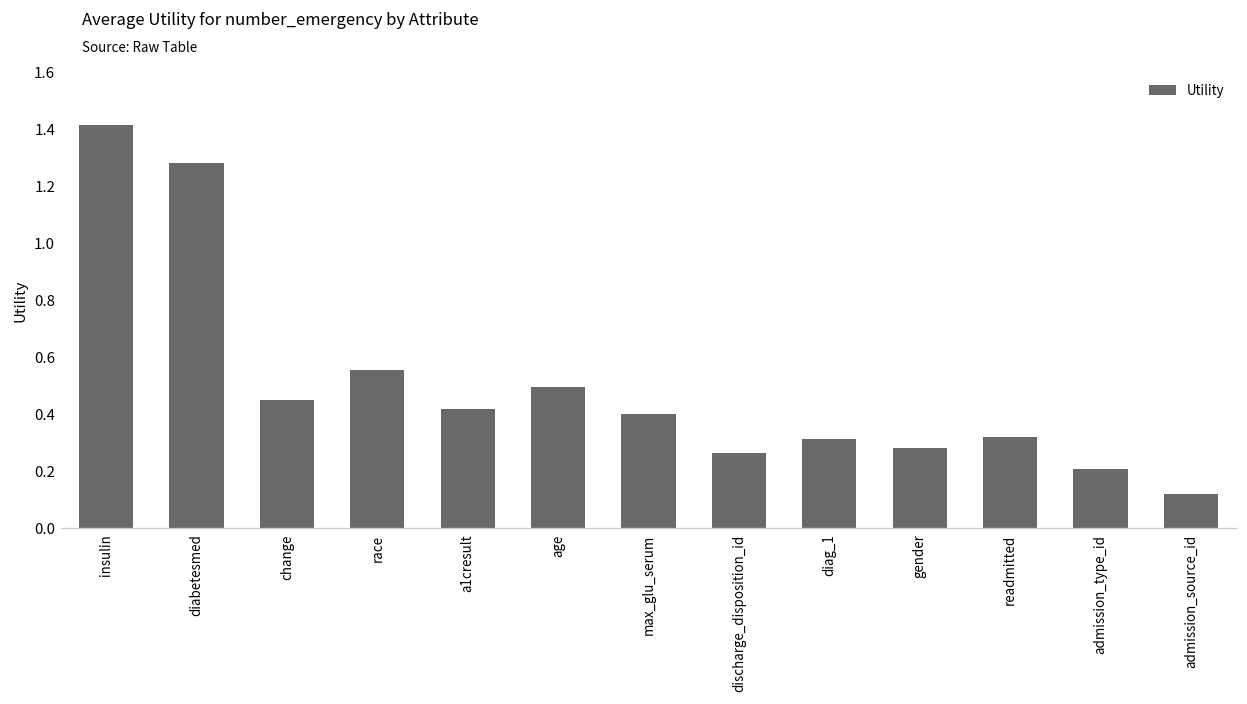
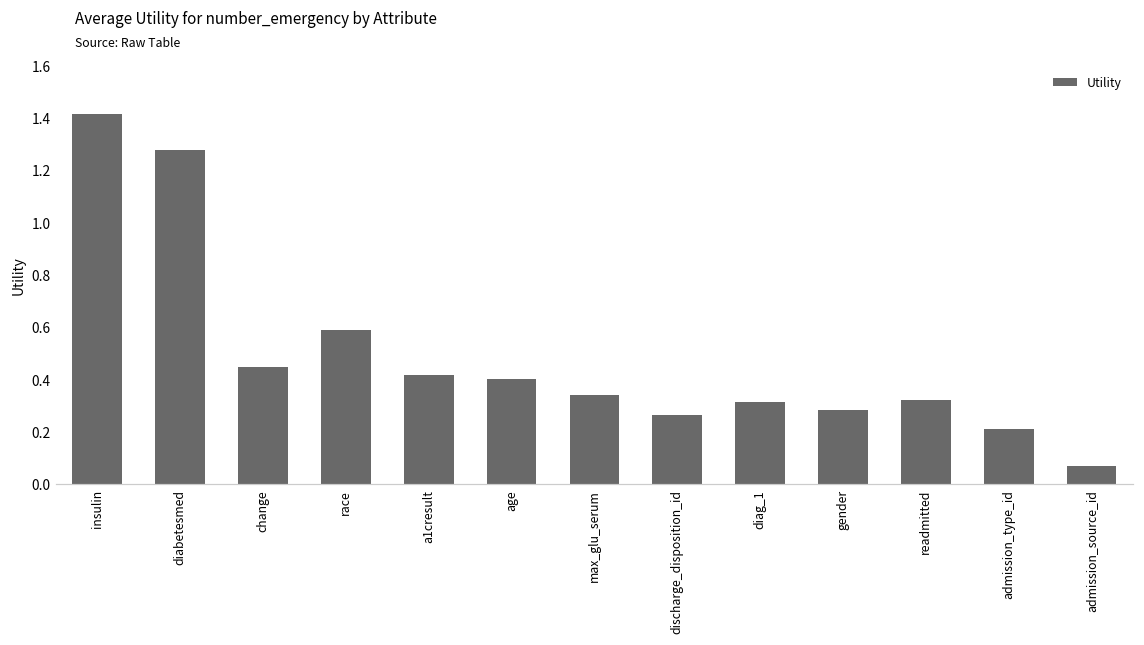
race: 0.55 -> 0.59
age: 0.49 -> 0.40
max_glu_serum: 0.40 -> 0.34
admission_source_id: 0.12 -> 0.07
